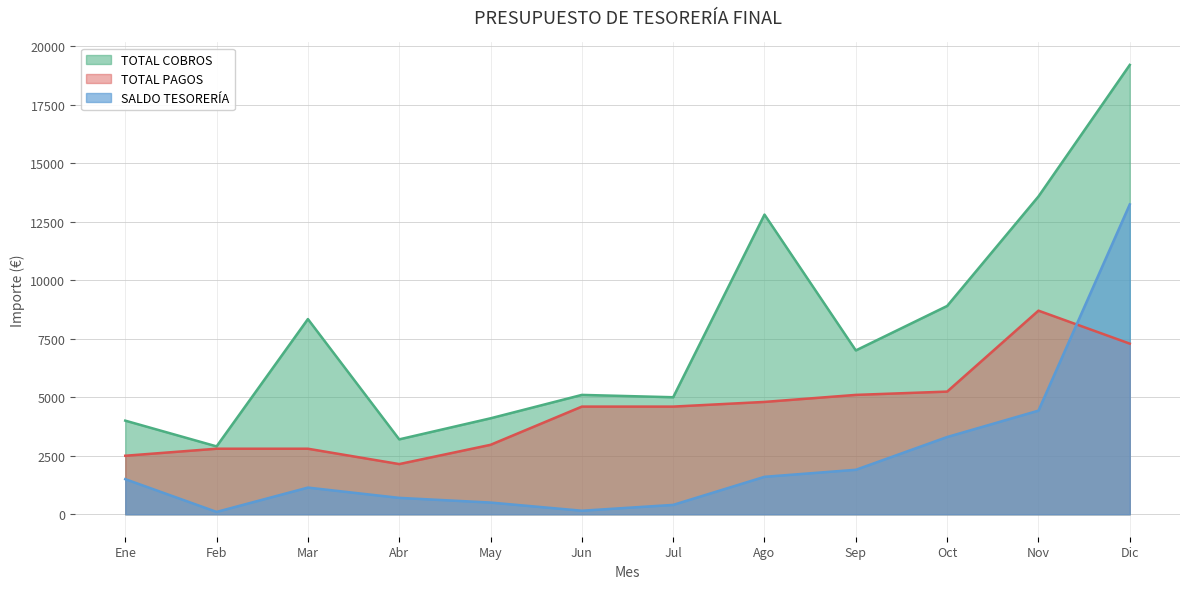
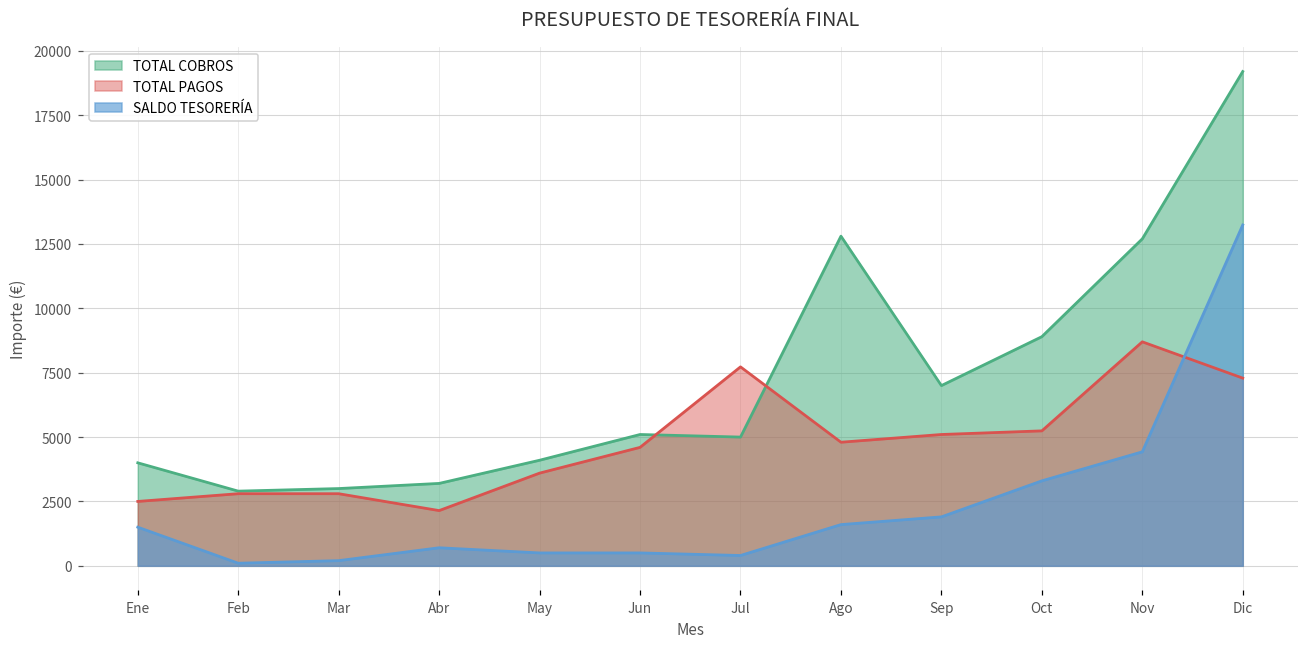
TOTAL COBROS, Mar: 8300 -> 3000
SALDO TESORERÍA, Mar: 1100 -> 200
TOTAL PAGOS, May: 3000 -> 3600
SALDO TESORERÍA, Jun: 200 -> 500
TOTAL PAGOS, Jul: 4600 -> 7700
TOTAL COBROS, Nov: 13600 -> 12700
